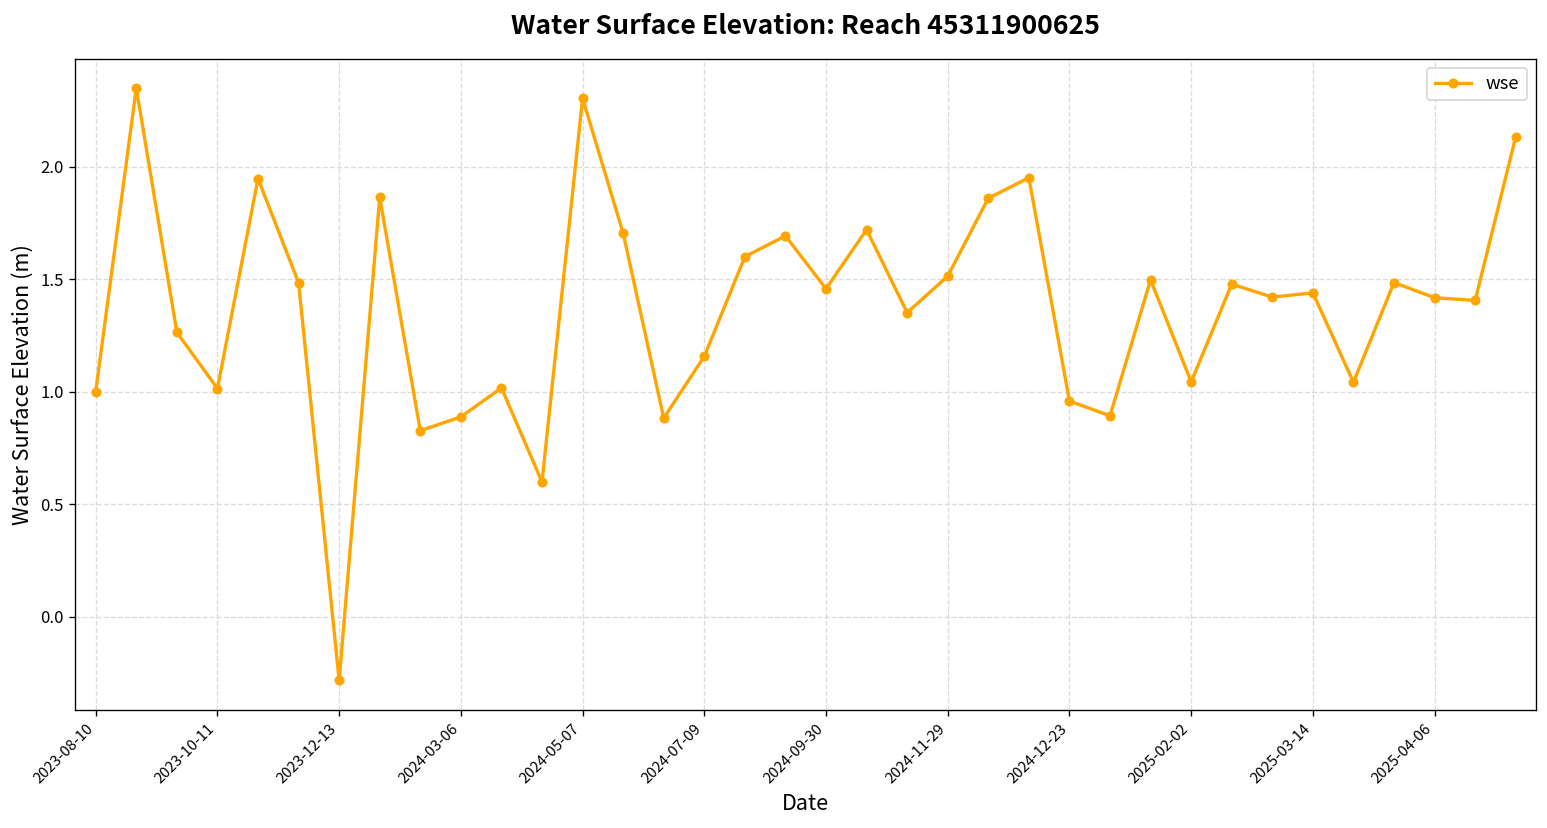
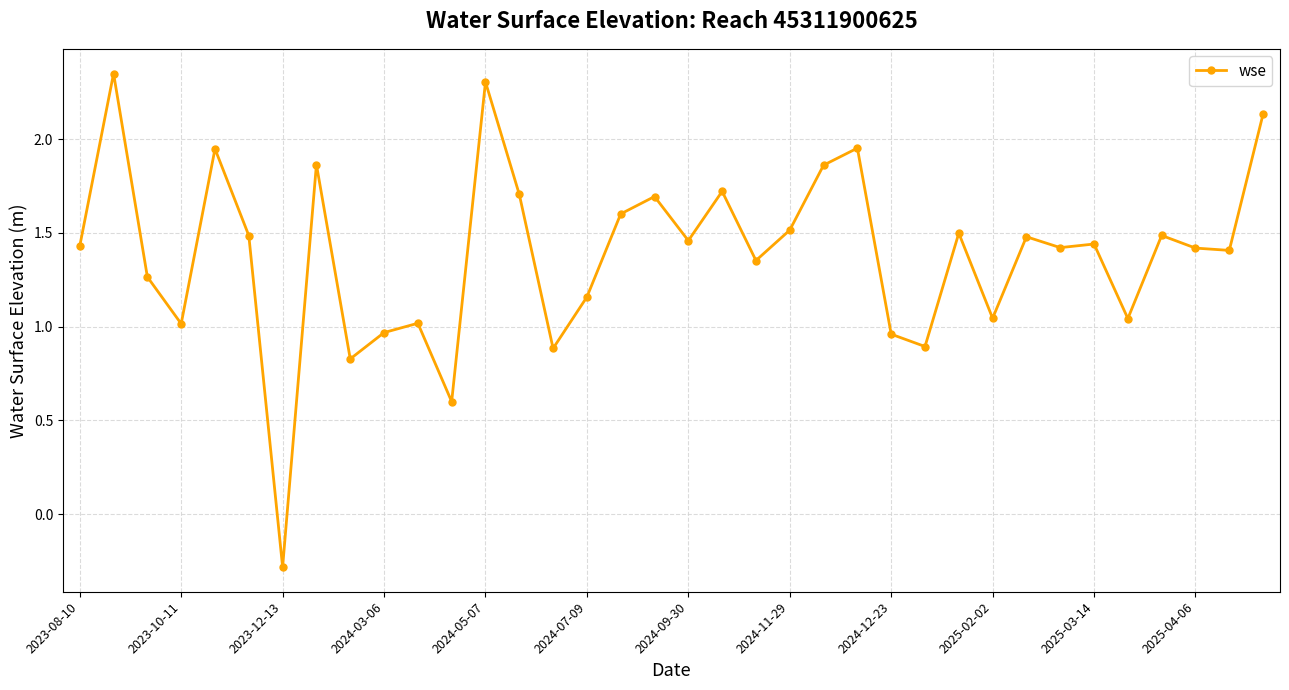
2023-08-10: 1.00 -> 1.43
2024-03-06: 0.89 -> 0.97
